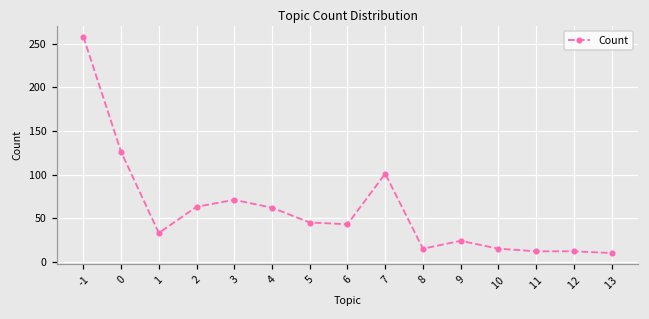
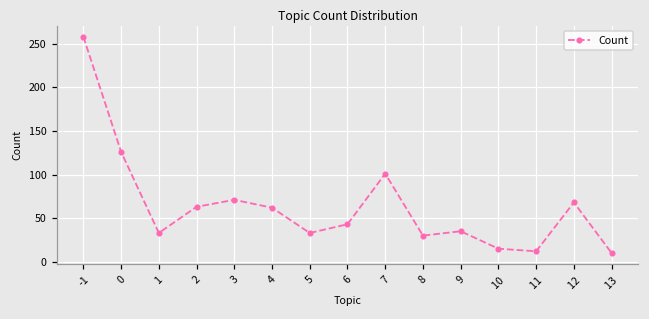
5: 50 -> 30
8: 20 -> 30
9: 20 -> 40
12: 10 -> 70
